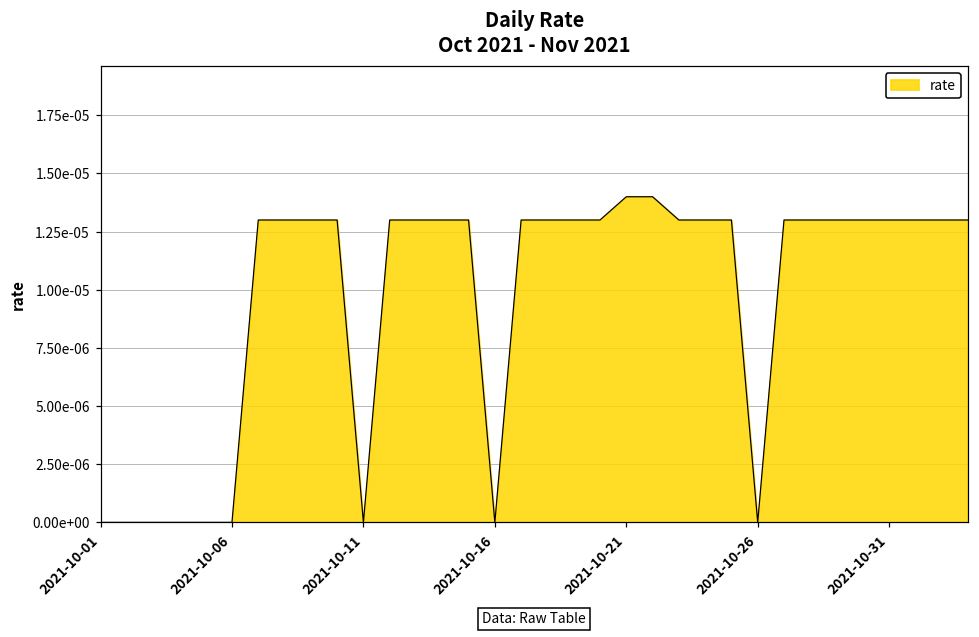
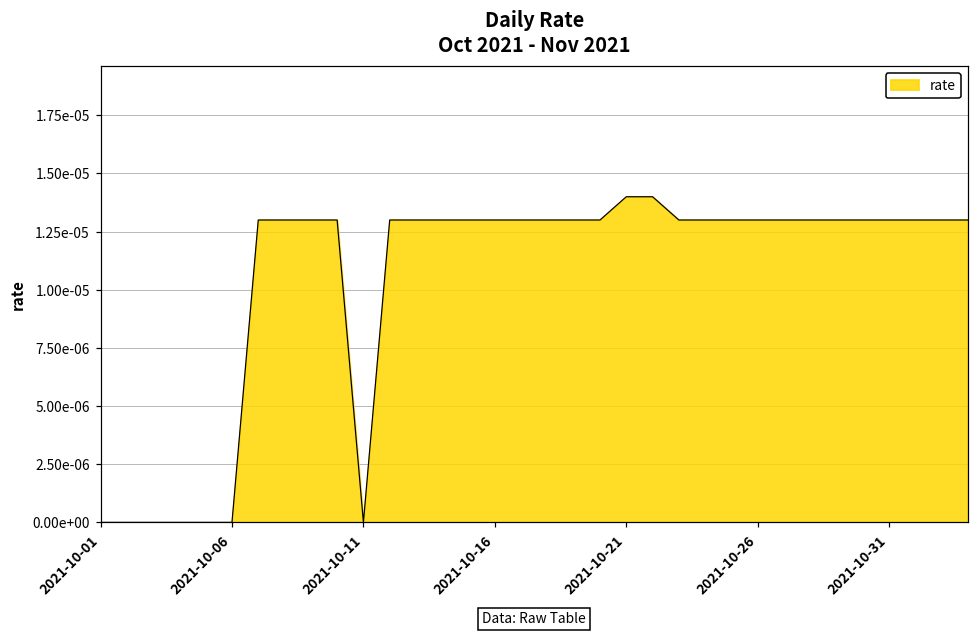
2021-10-16: 0.00000 -> 0.00001
2021-10-26: 0.00000 -> 0.00001
